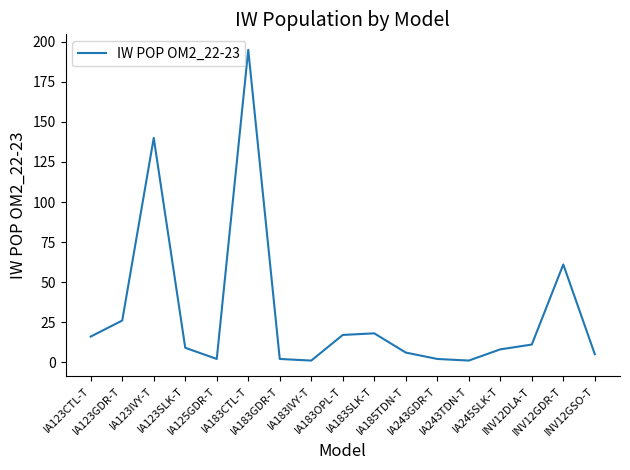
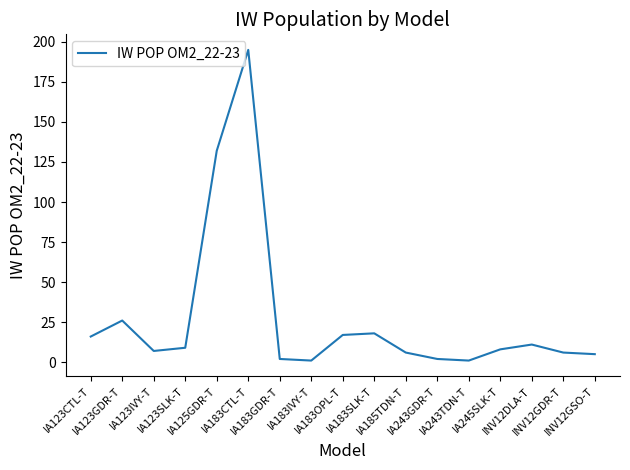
IA123IVY-T: 140 -> 7
IA125GDR-T: 2 -> 132
INV12GDR-T: 61 -> 6
